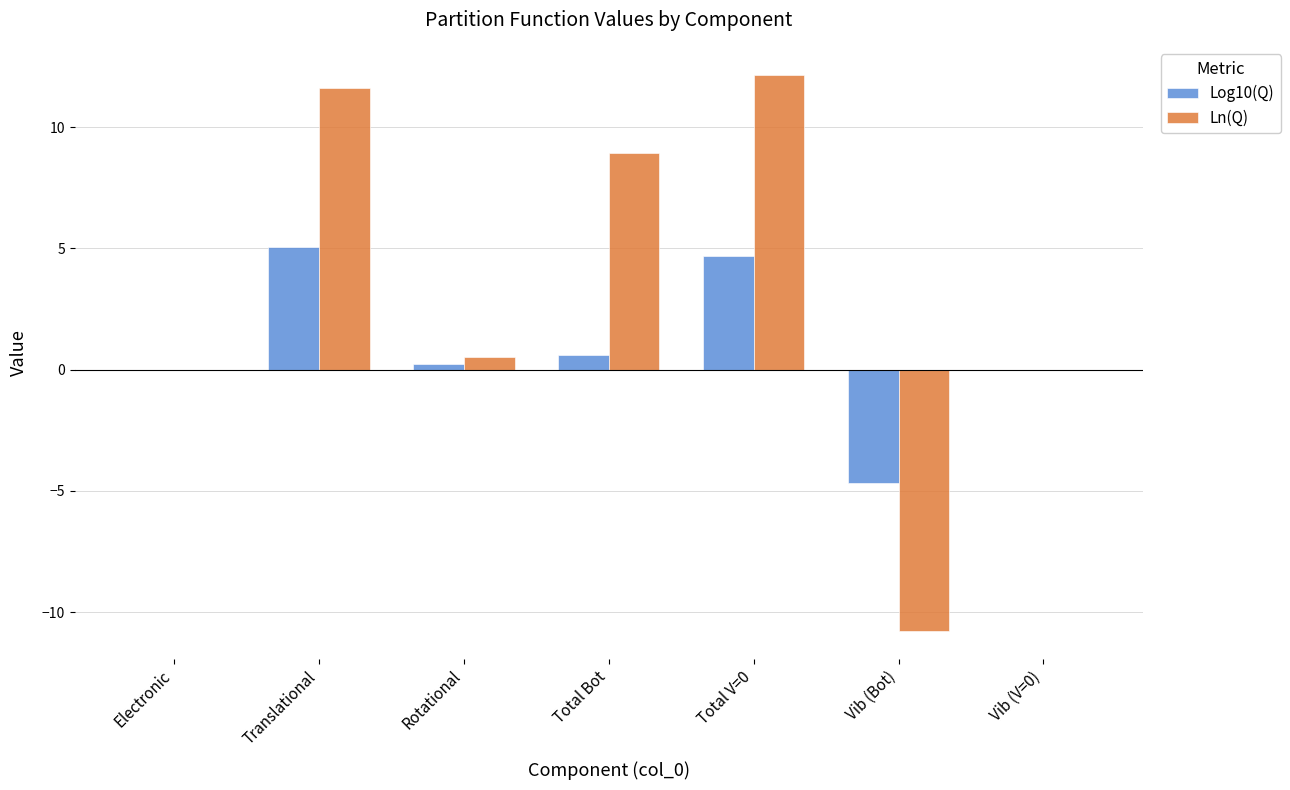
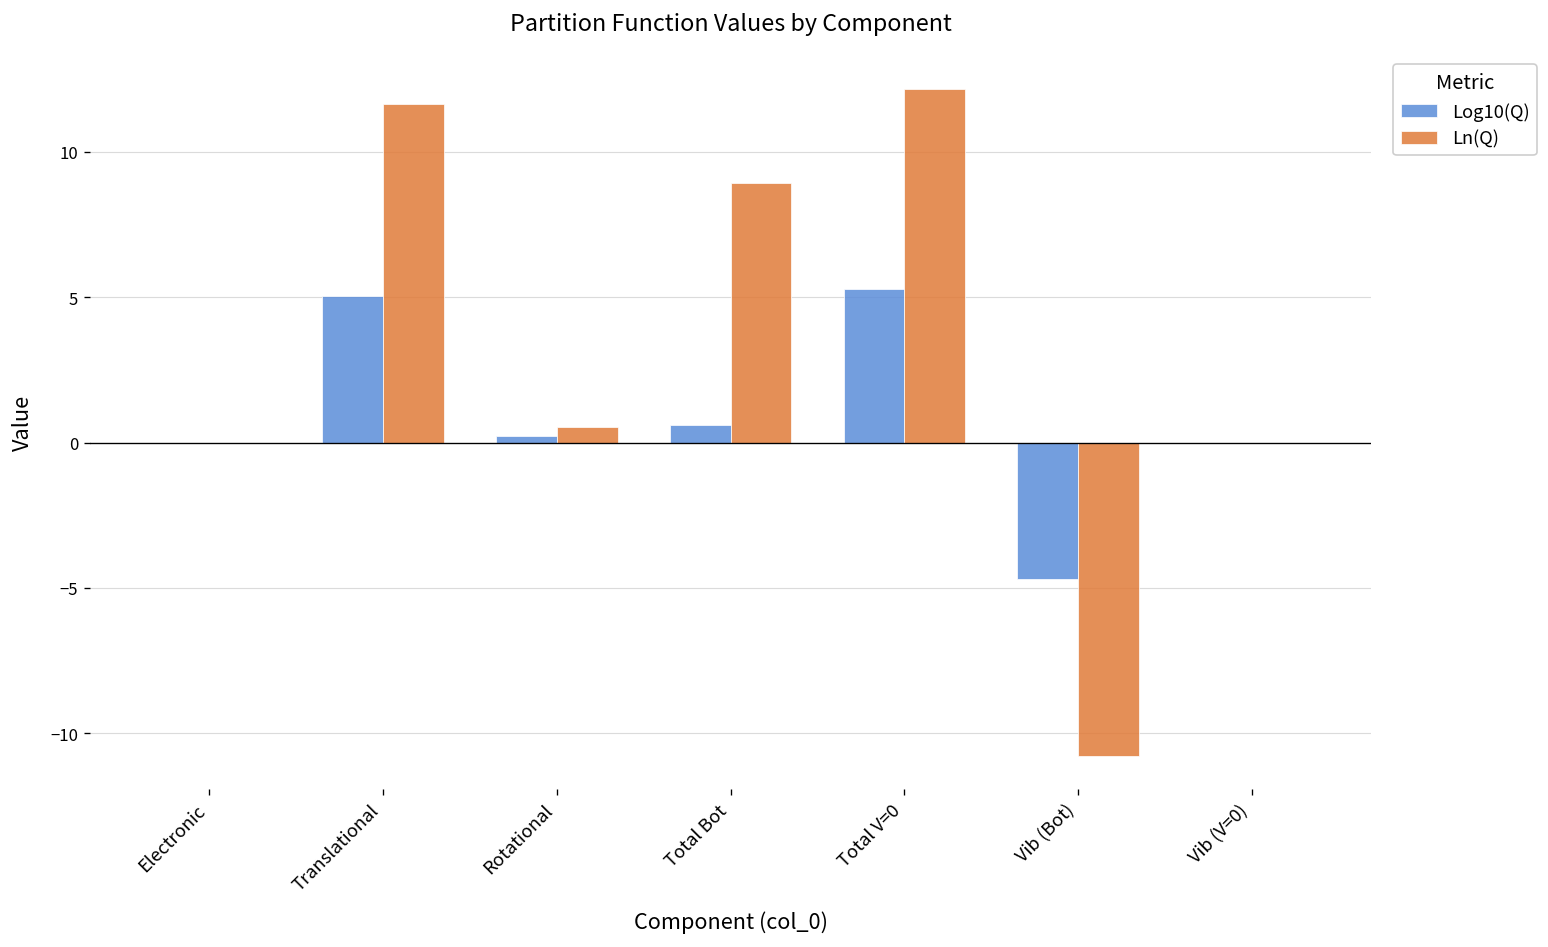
Log10(Q), Total V=0: 4.7 -> 5.3
